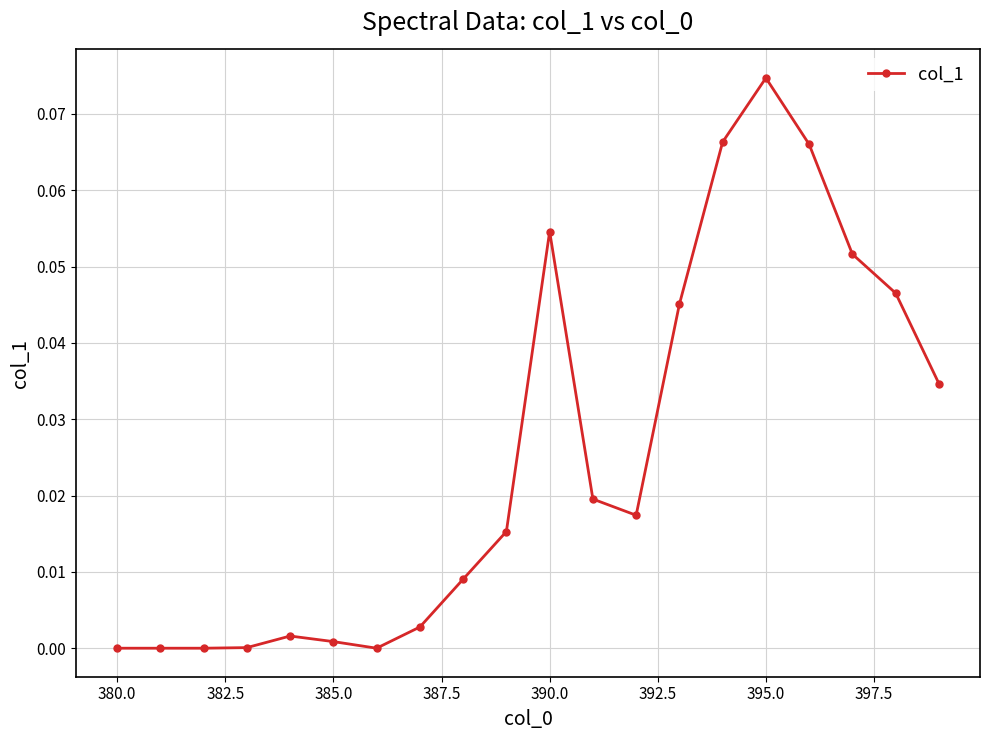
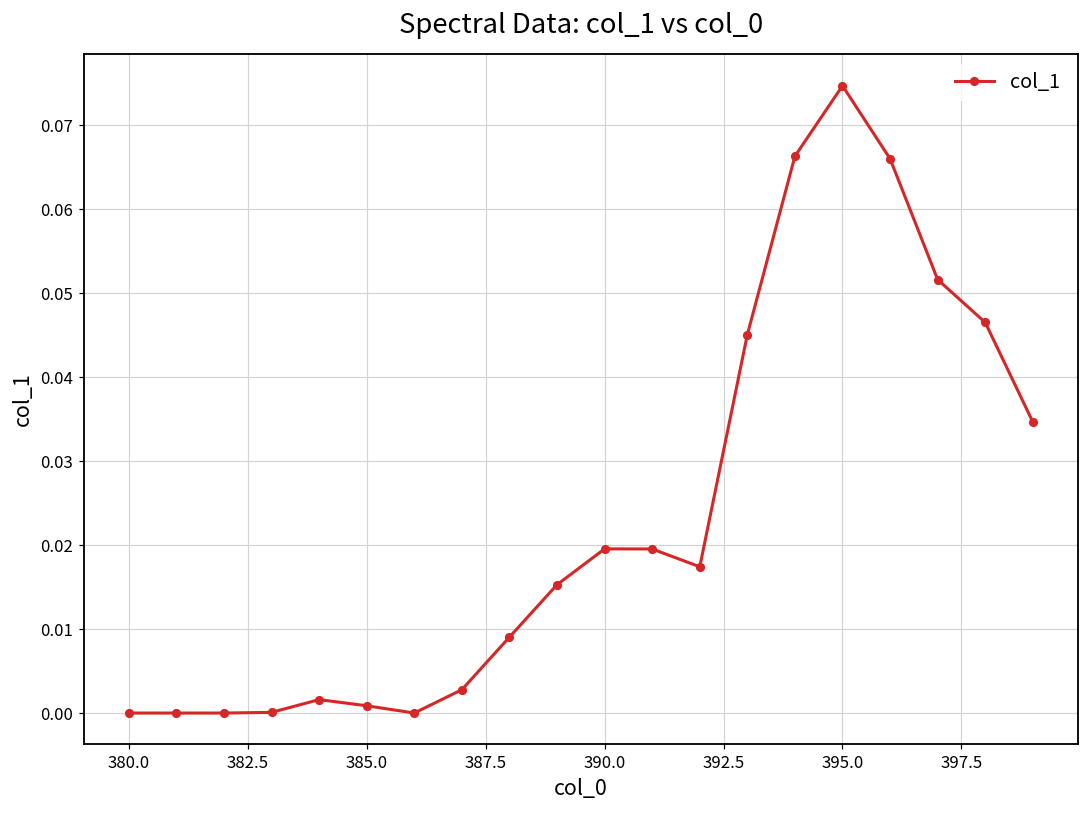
390.0: 0.055 -> 0.020
